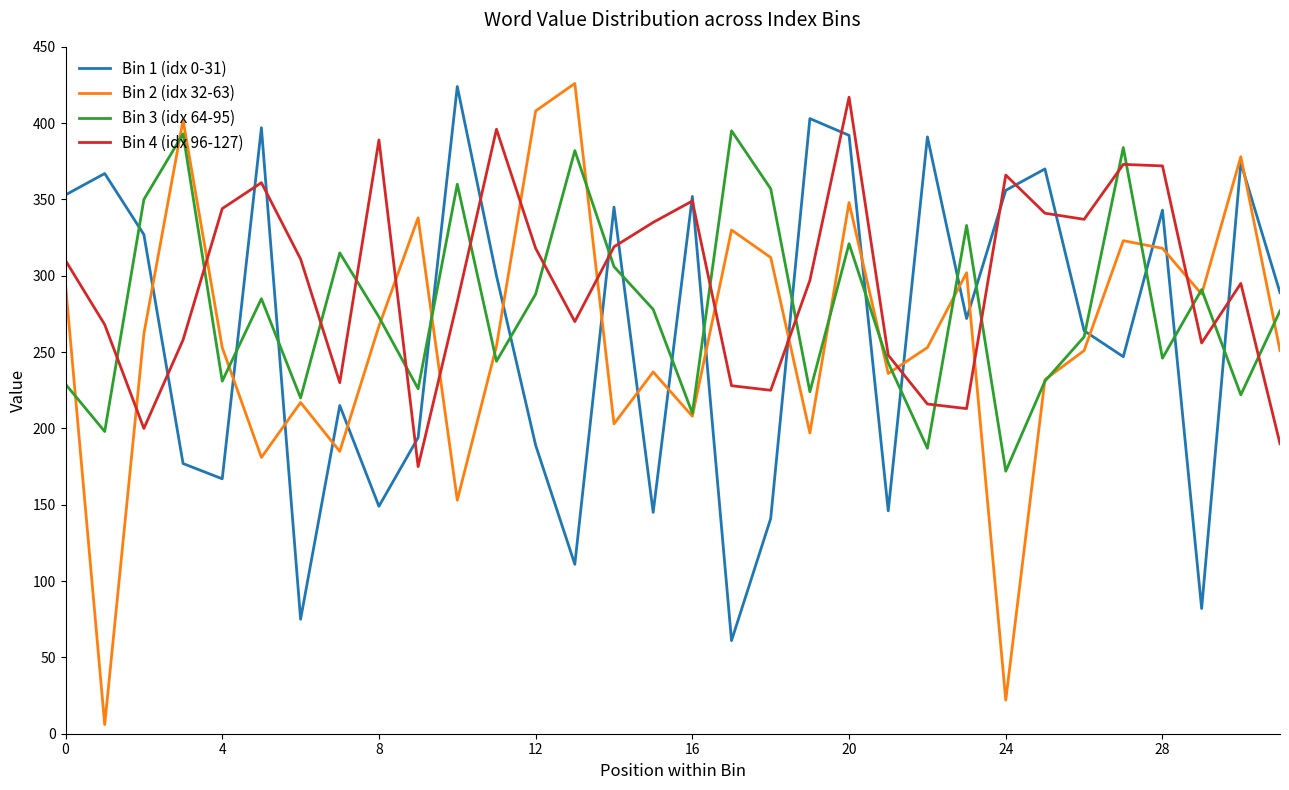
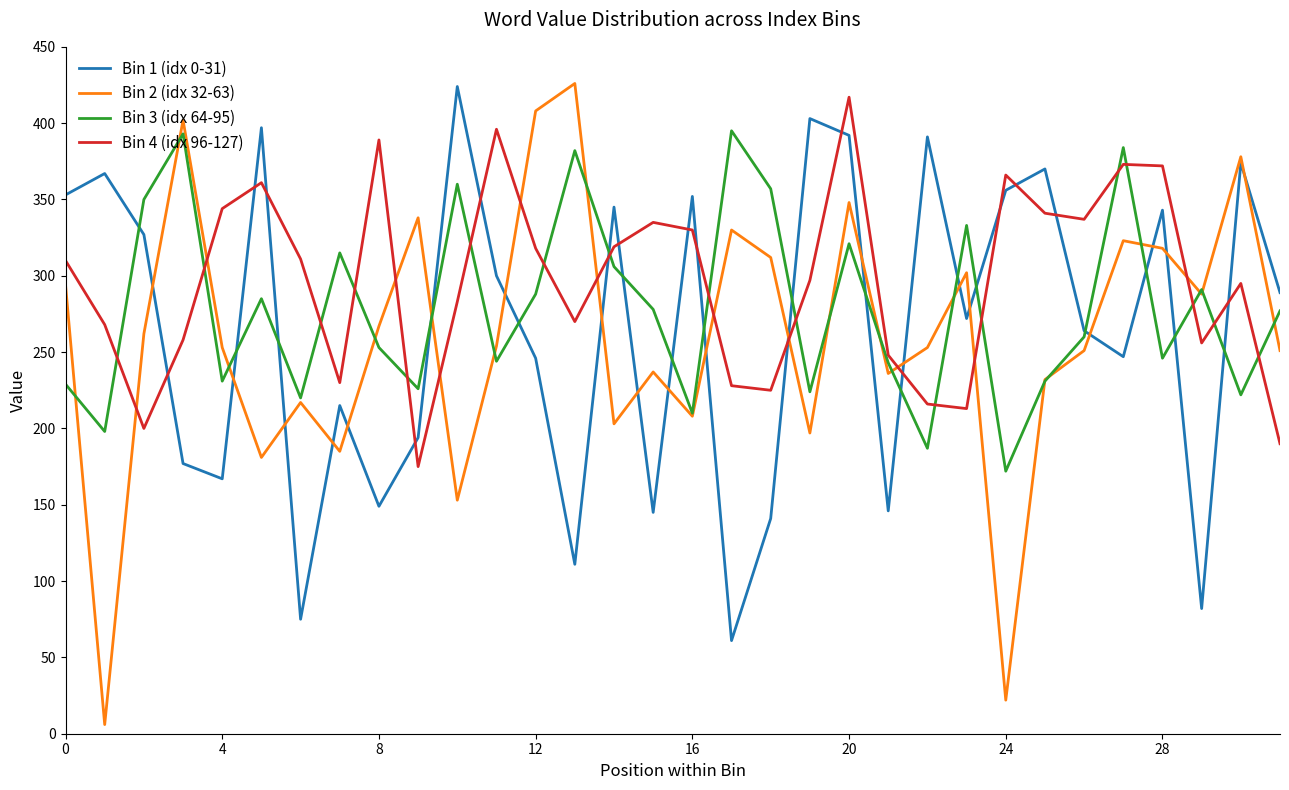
Bin 3 (idx 64-95), 8: 273 -> 253
Bin 1 (idx 0-31), 12: 189 -> 246
Bin 4 (idx 96-127), 16: 349 -> 330
